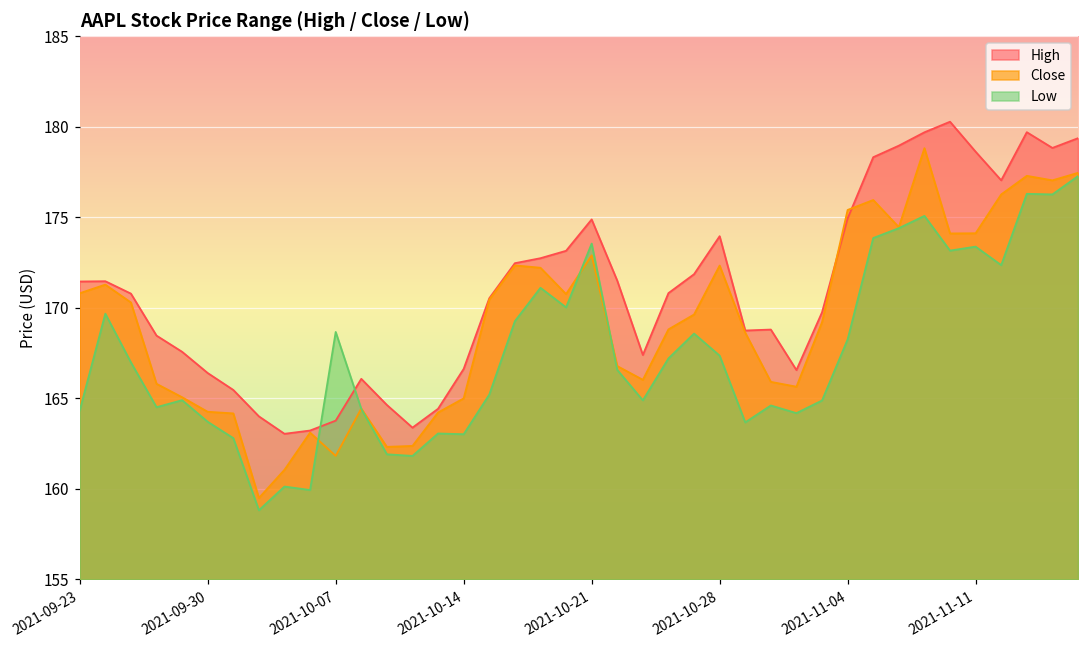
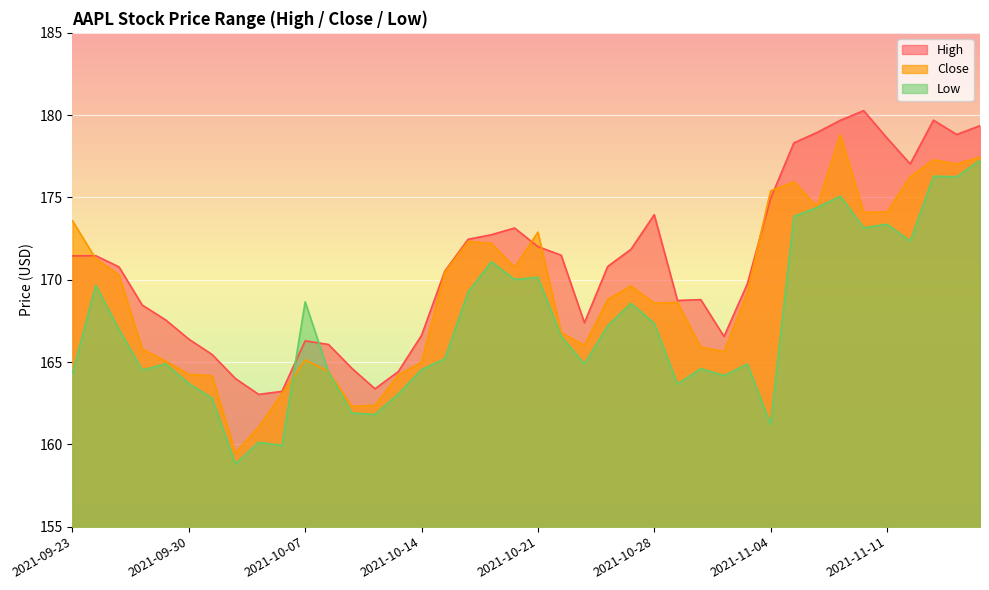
Close, 2021-09-23: 170.8 -> 173.6
High, 2021-10-07: 163.8 -> 166.3
Close, 2021-10-07: 161.8 -> 165.1
Low, 2021-10-14: 163.0 -> 164.5
High, 2021-10-21: 174.9 -> 172.0
Low, 2021-10-21: 173.5 -> 170.1
Close, 2021-10-28: 172.3 -> 168.6
Low, 2021-11-04: 168.3 -> 161.2
